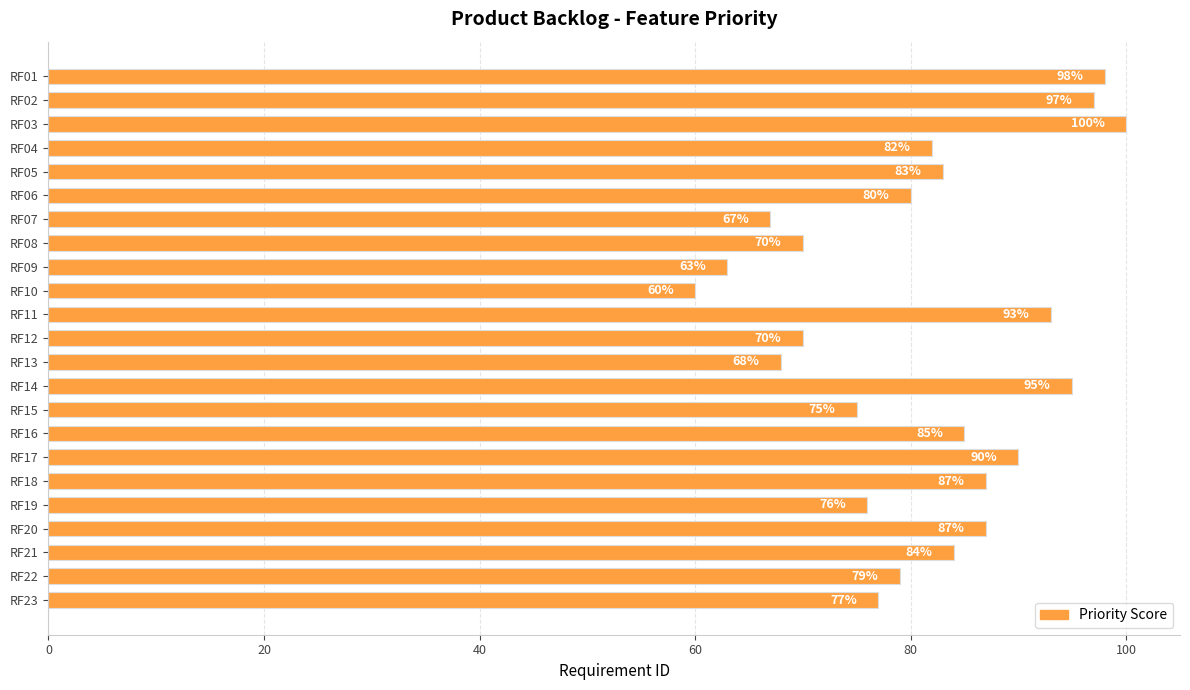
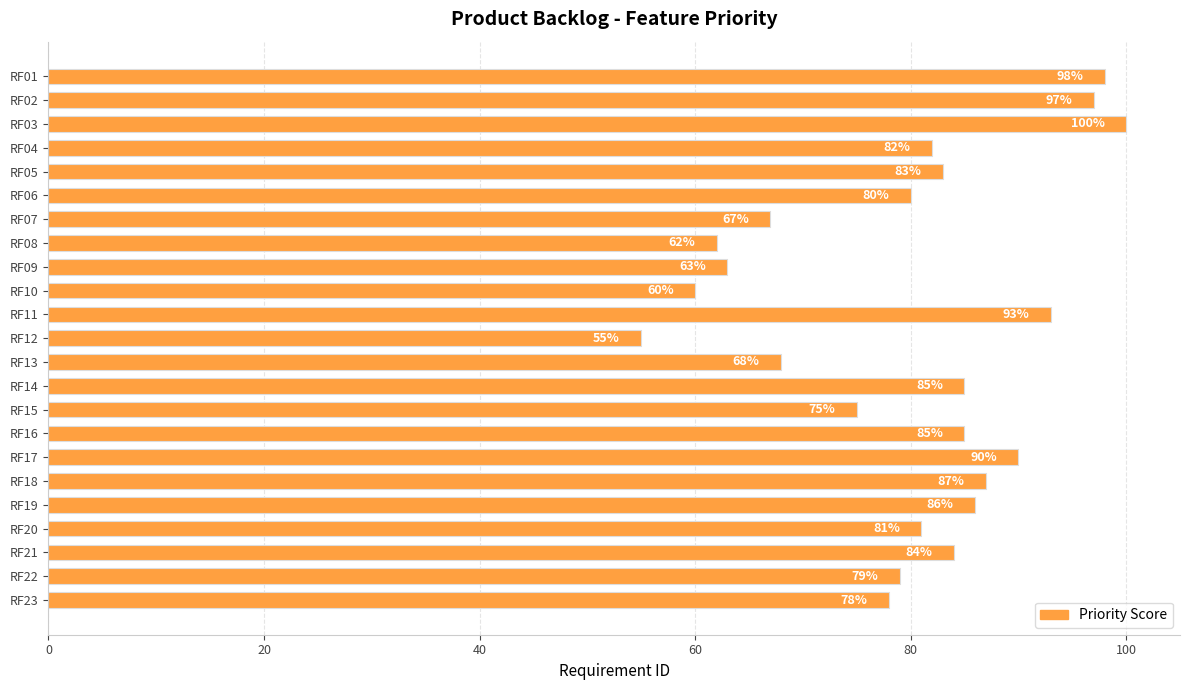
RF08: 70% -> 62%
RF12: 70% -> 55%
RF14: 95% -> 85%
RF19: 76% -> 86%
RF20: 87% -> 81%
RF23: 77% -> 78%
